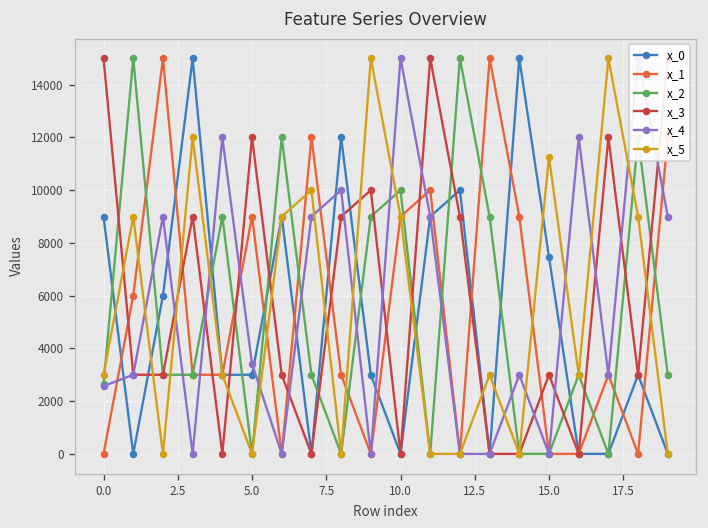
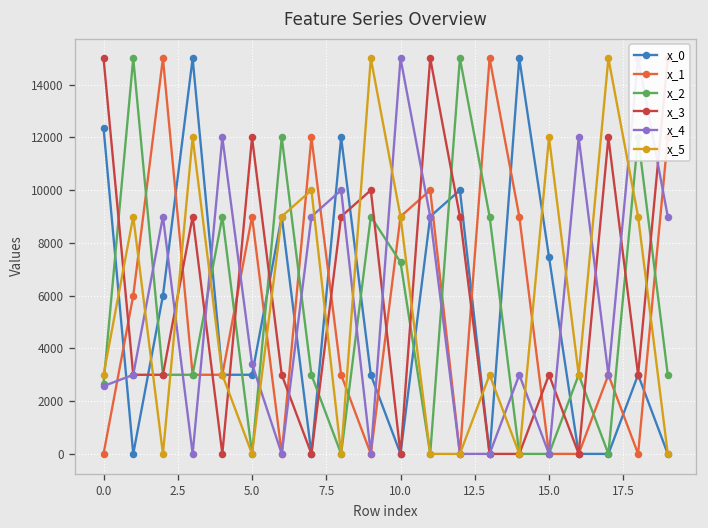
x_0, 0.0: 9000 -> 12400
x_2, 10.0: 10000 -> 7300
x_5, 15.0: 11300 -> 12000
